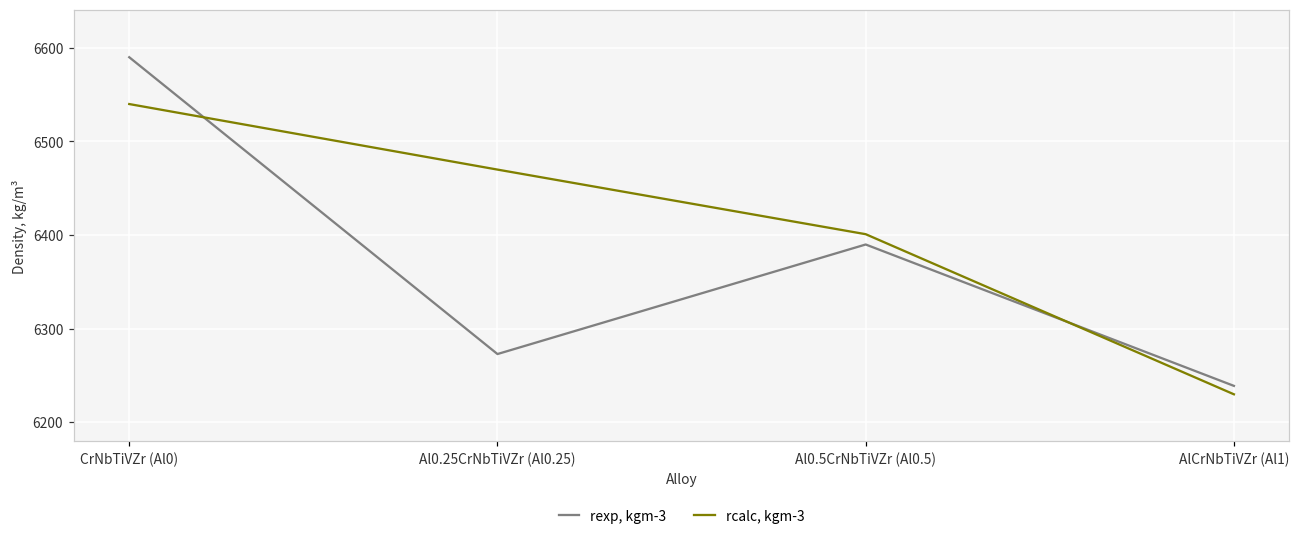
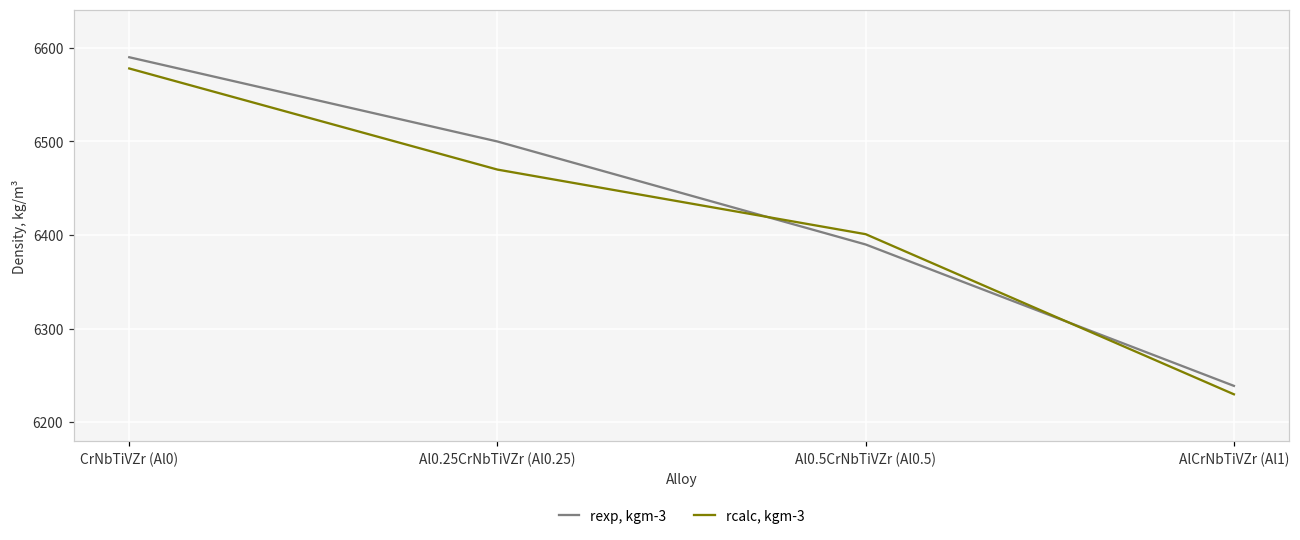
rcalc, kgm-3, CrNbTiVZr (Al0): 6540 -> 6580
rexp, kgm-3, Al0.25CrNbTiVZr (Al0.25): 6270 -> 6500
